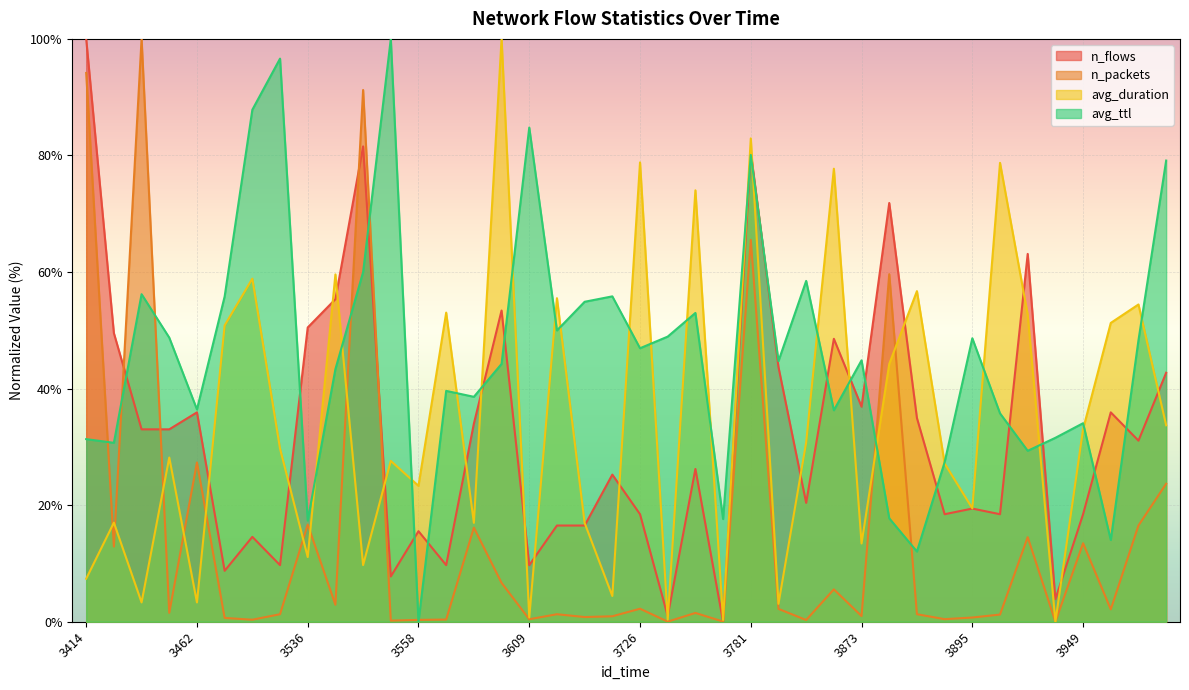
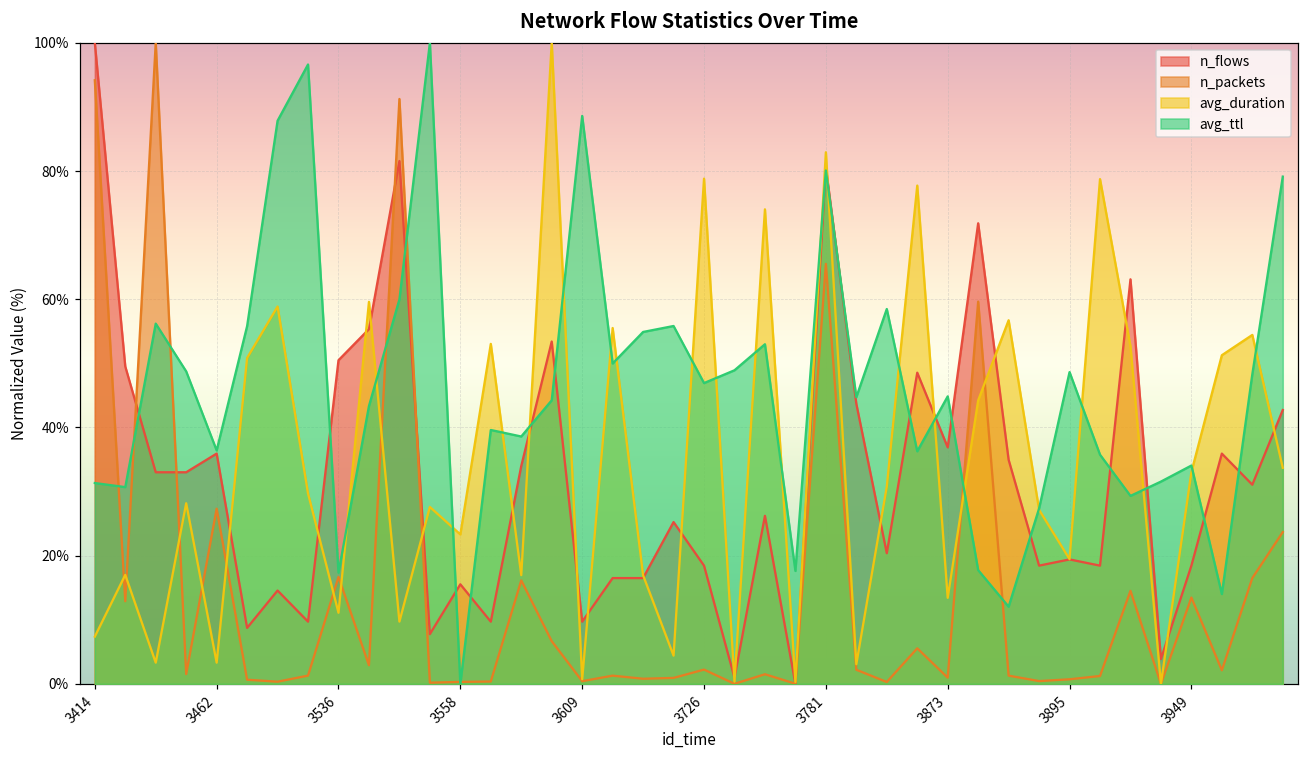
avg_ttl, 3609: 85% -> 89%
